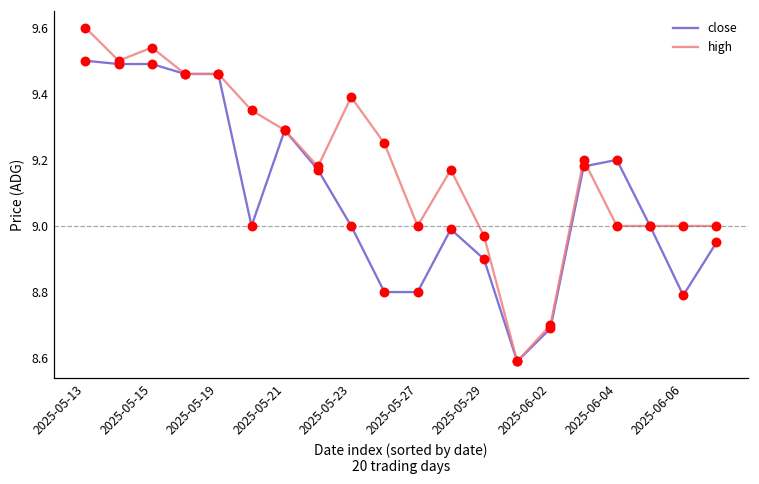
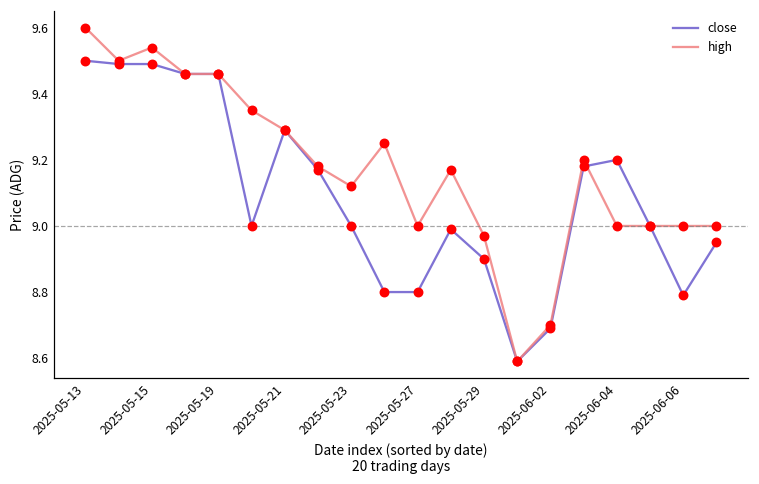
high, 2025-05-23: 9.39 -> 9.12
